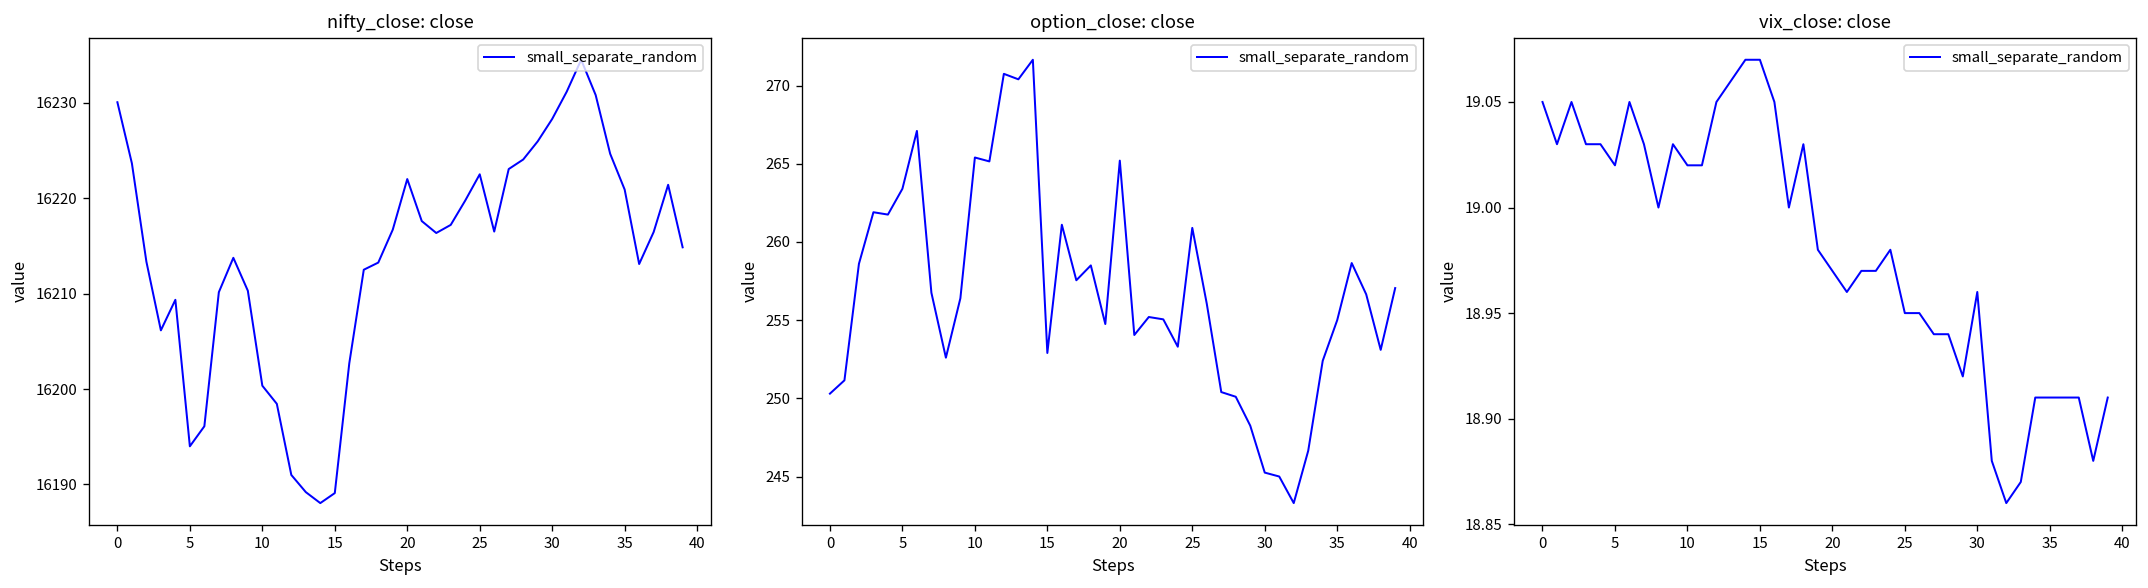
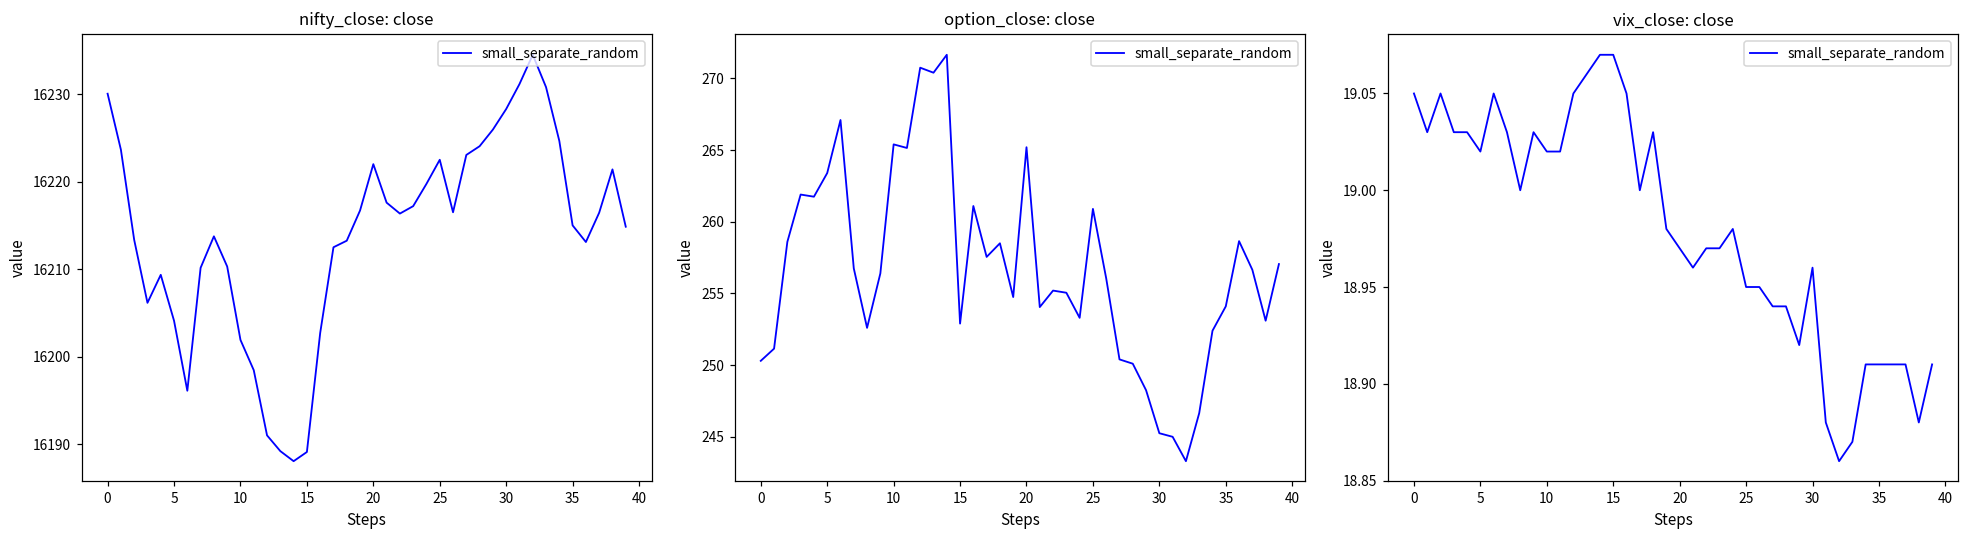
nifty_close: close, 5: 16194 -> 16204
nifty_close: close, 10: 16200 -> 16202
nifty_close: close, 35: 16221 -> 16215
option_close: close, 35: 255.0 -> 254.1
